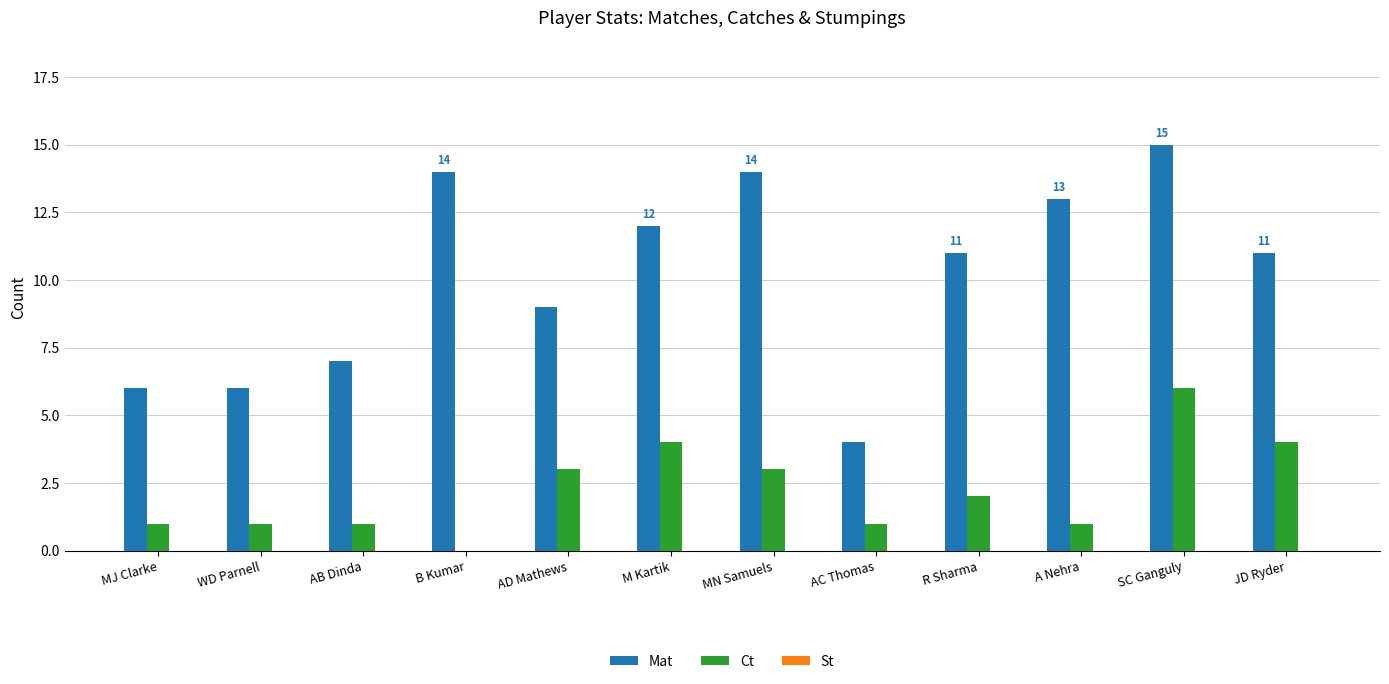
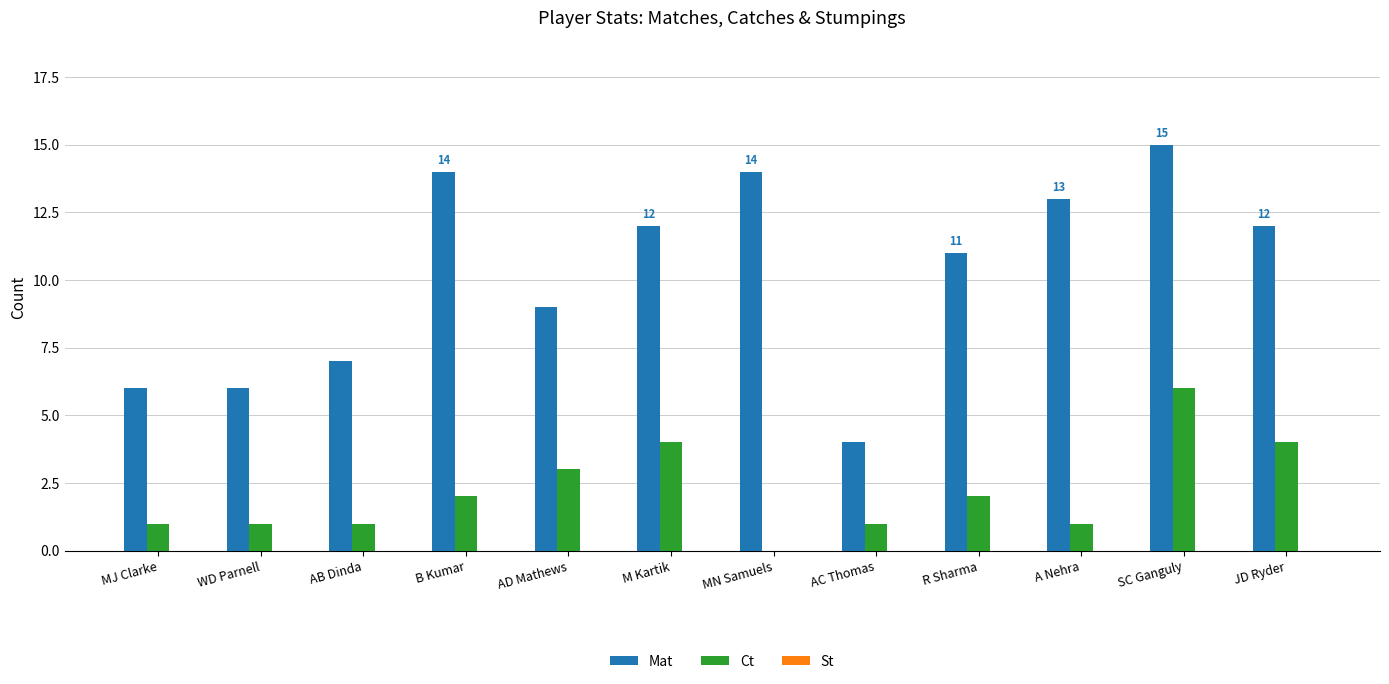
Ct, B Kumar: 0 -> 2
Ct, MN Samuels: 3 -> 0
Mat, JD Ryder: 11 -> 12
